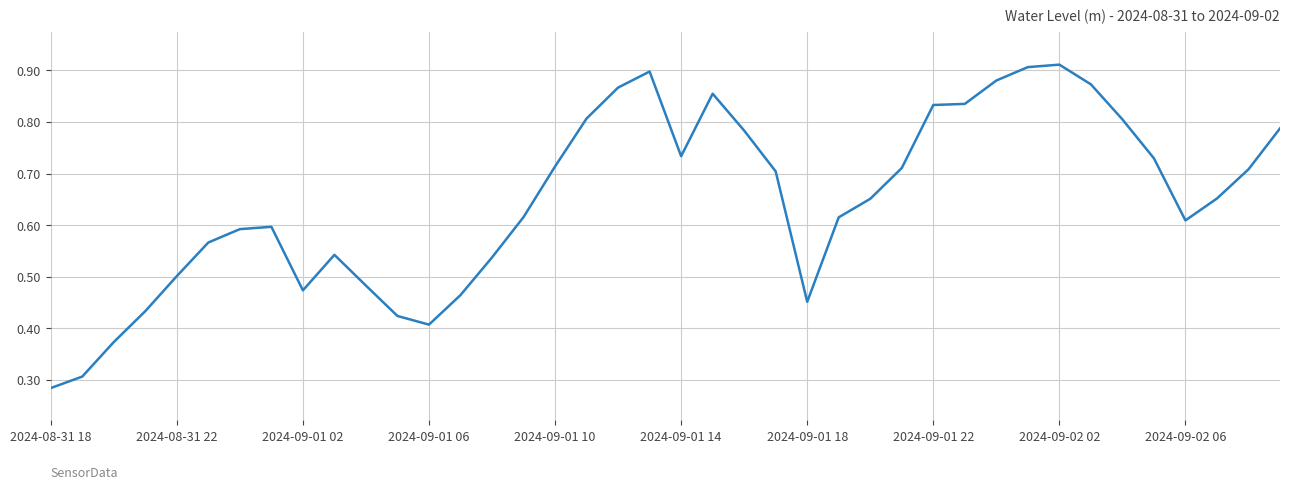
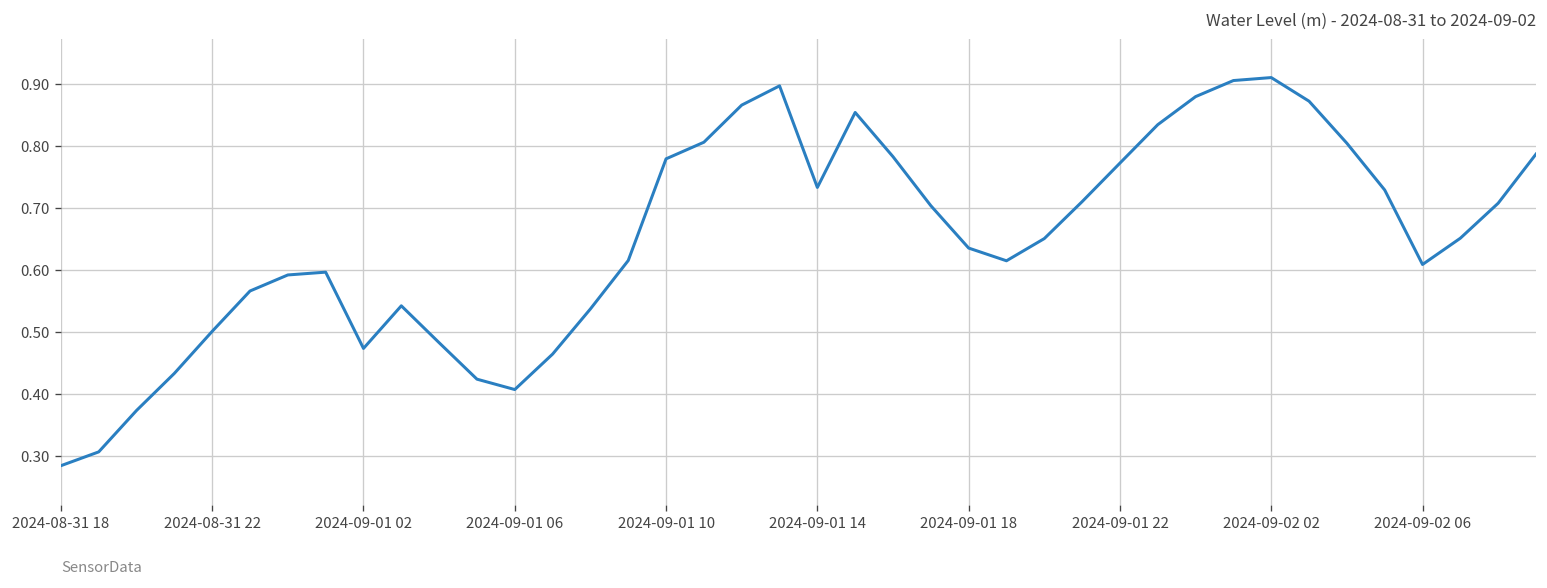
2024-09-01 10: 0.71 -> 0.78
2024-09-01 18: 0.45 -> 0.64
2024-09-01 22: 0.83 -> 0.77
